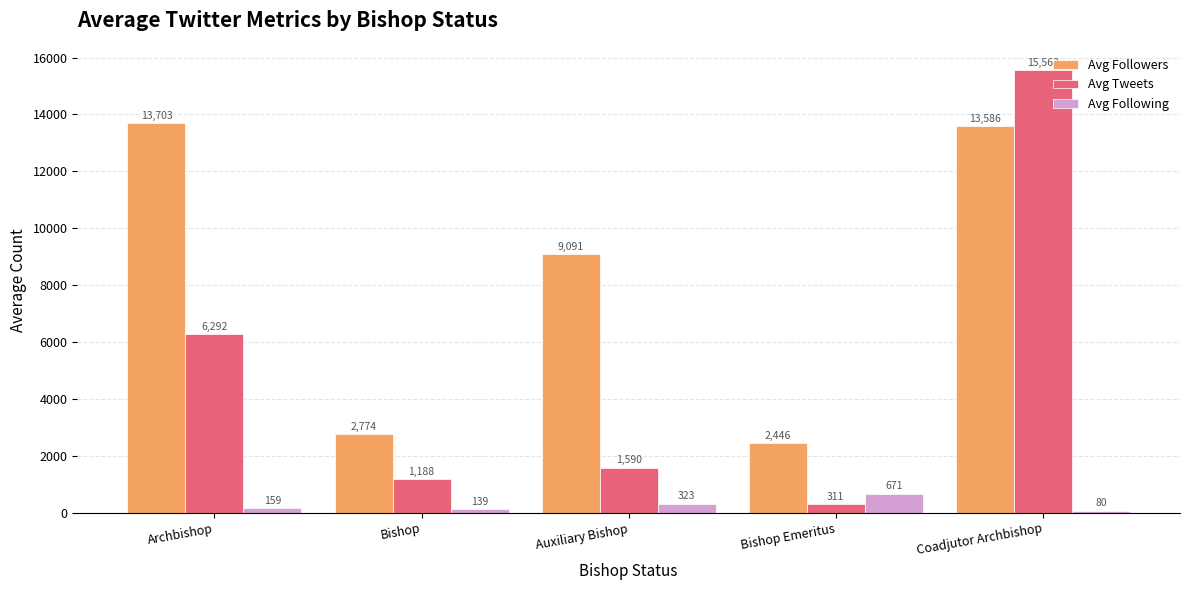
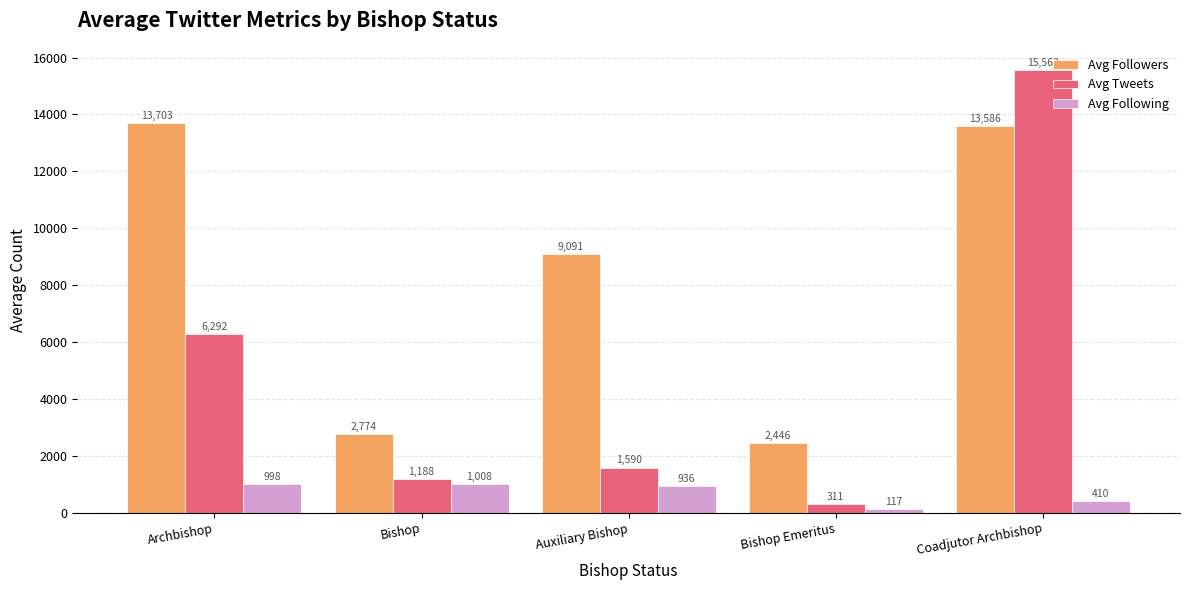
Avg Following, Archbishop: 159 -> 998
Avg Following, Bishop: 139 -> 1,008
Avg Following, Auxiliary Bishop: 323 -> 936
Avg Following, Bishop Emeritus: 671 -> 117
Avg Following, Coadjutor Archbishop: 80 -> 410
